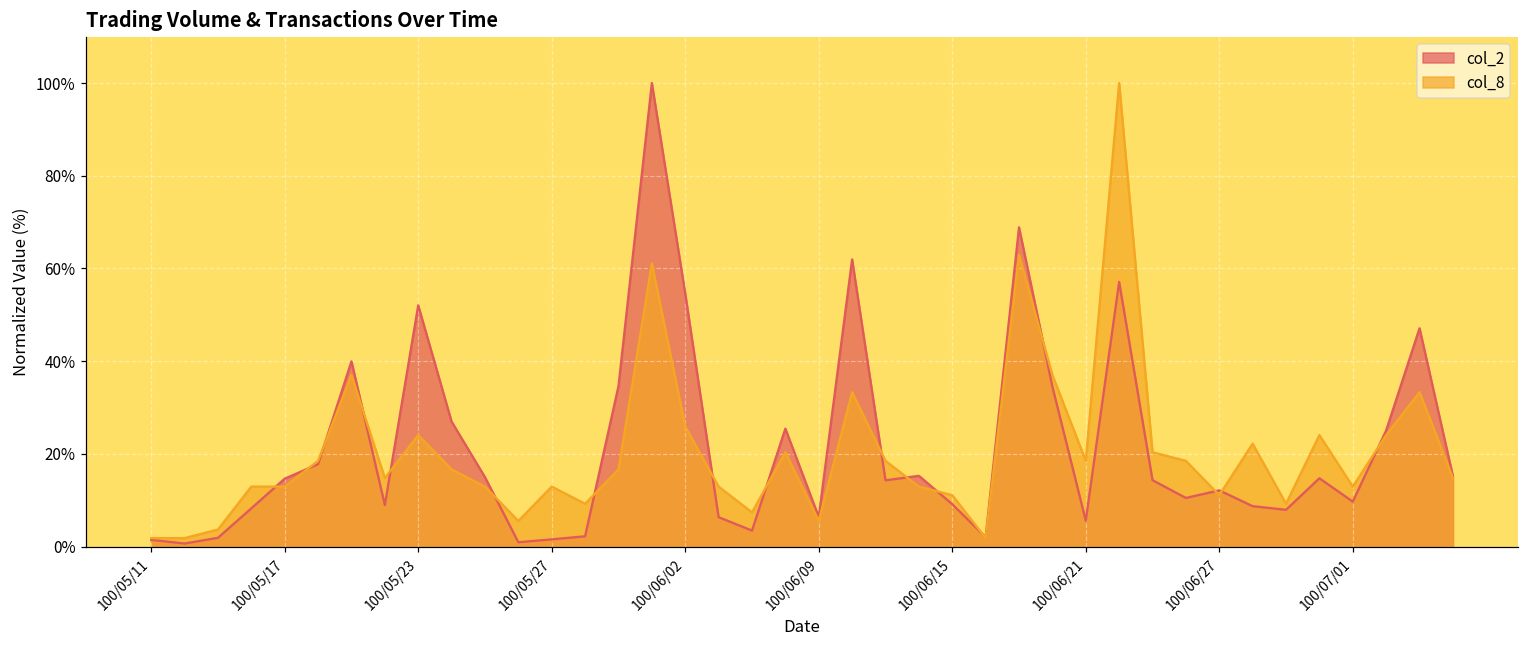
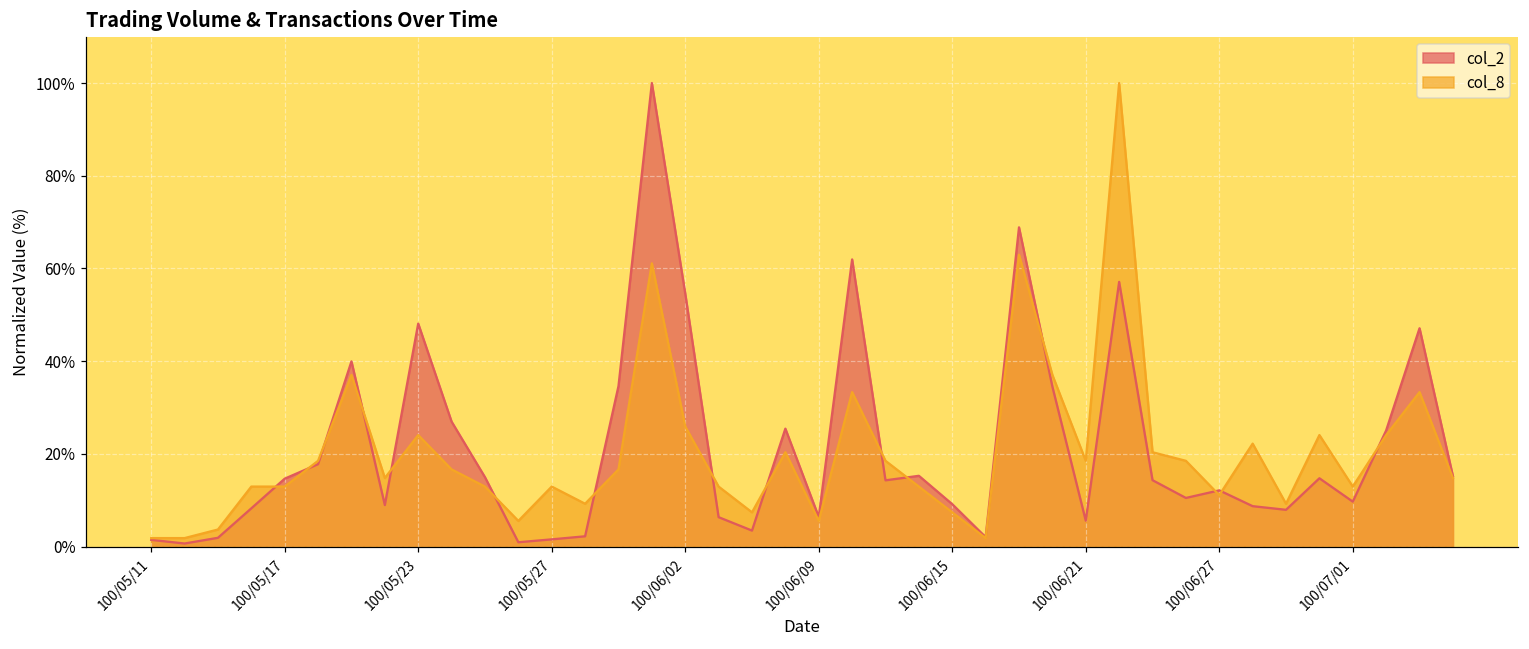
col_2, 100/05/23: 52% -> 48%
col_8, 100/06/15: 11% -> 7%
